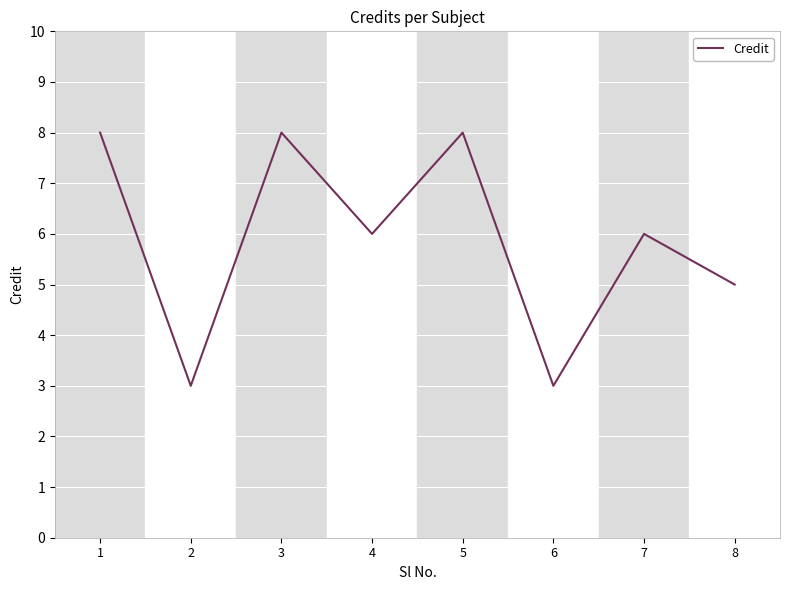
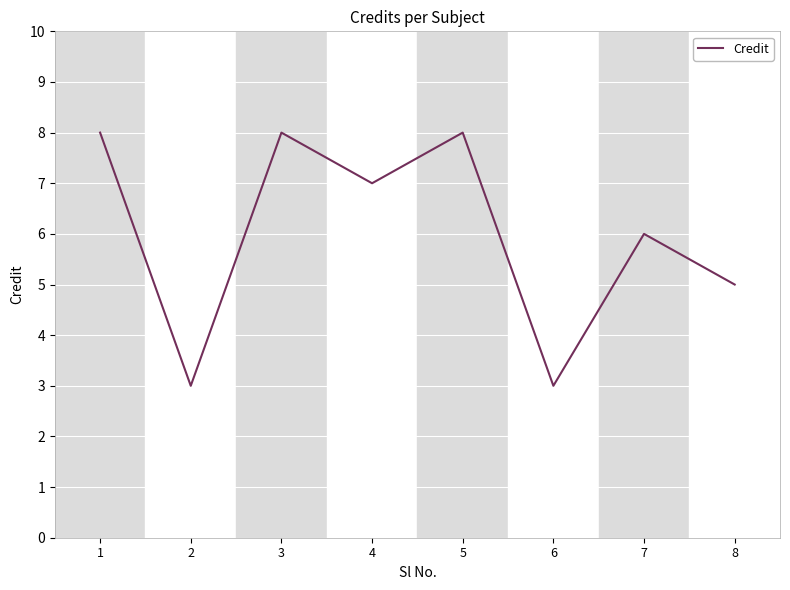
4: 6 -> 7
